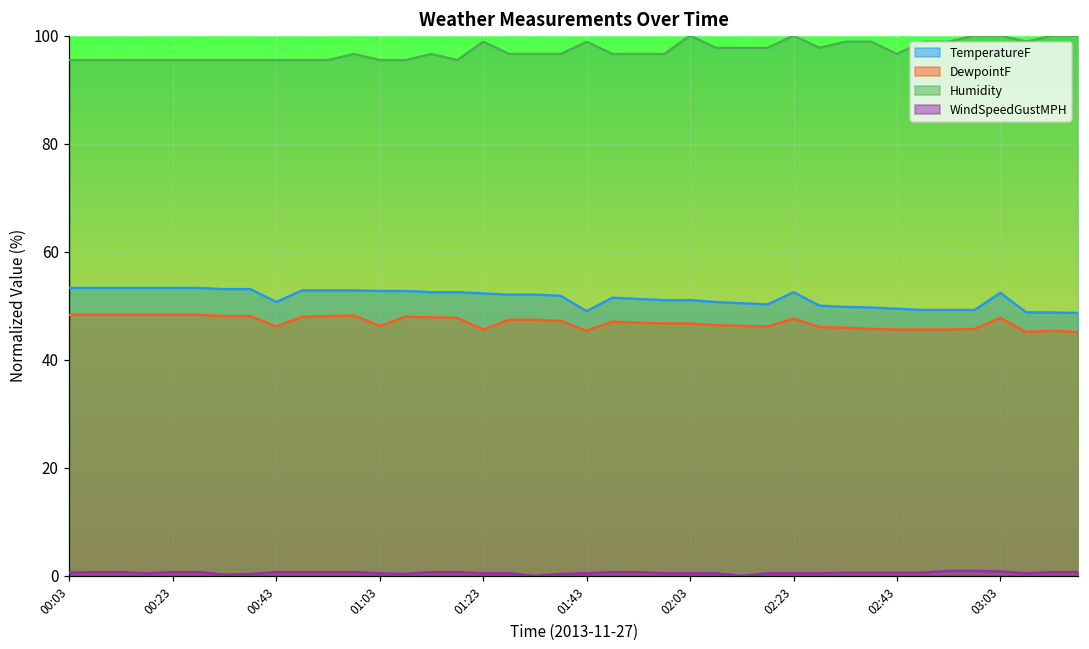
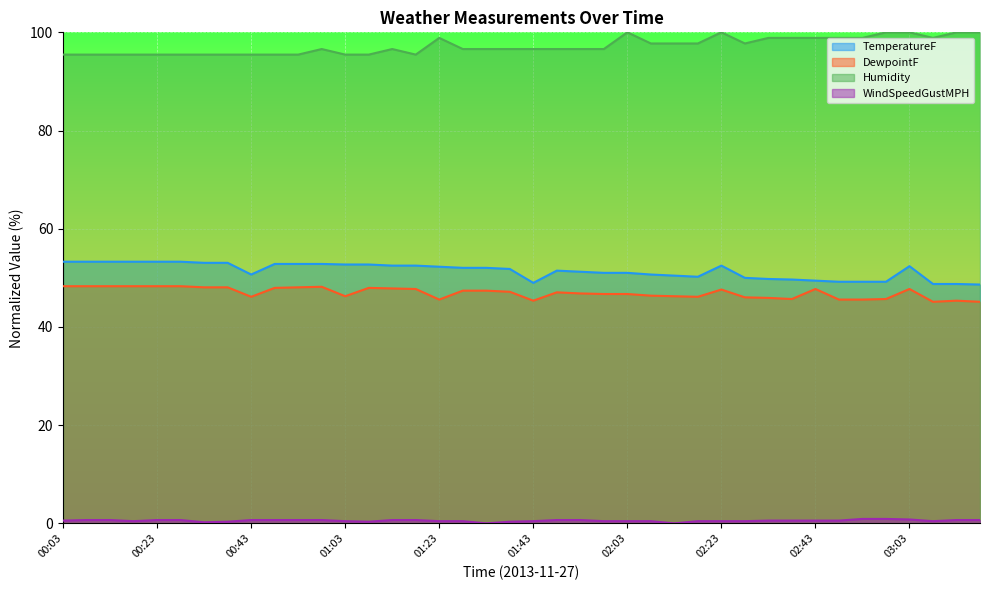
Humidity, 01:43: 99 -> 97
DewpointF, 02:43: 46 -> 48
Humidity, 02:43: 97 -> 99
